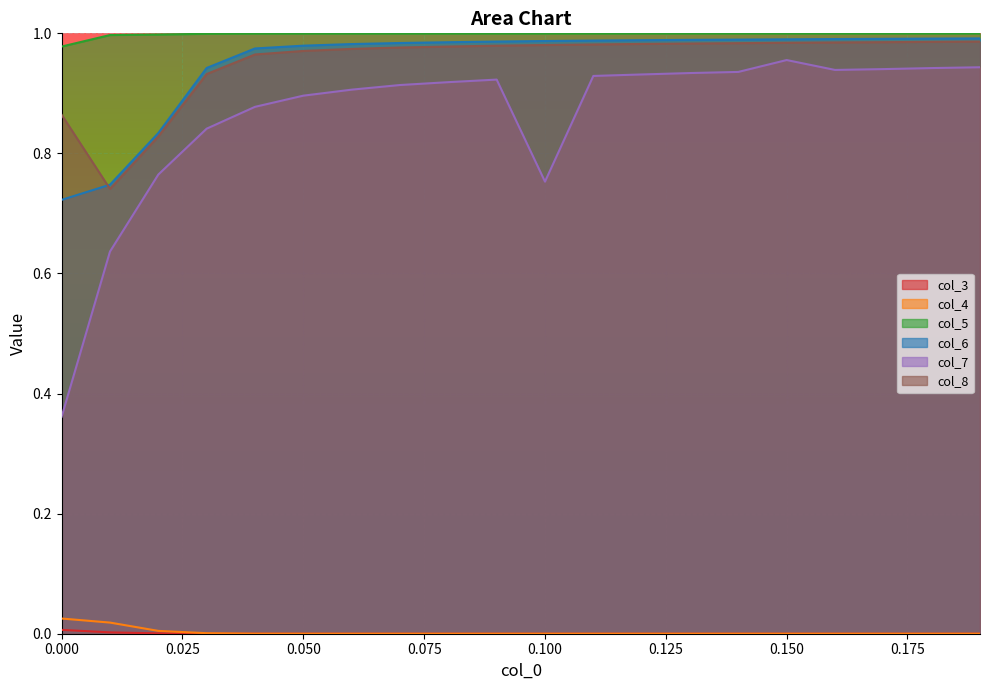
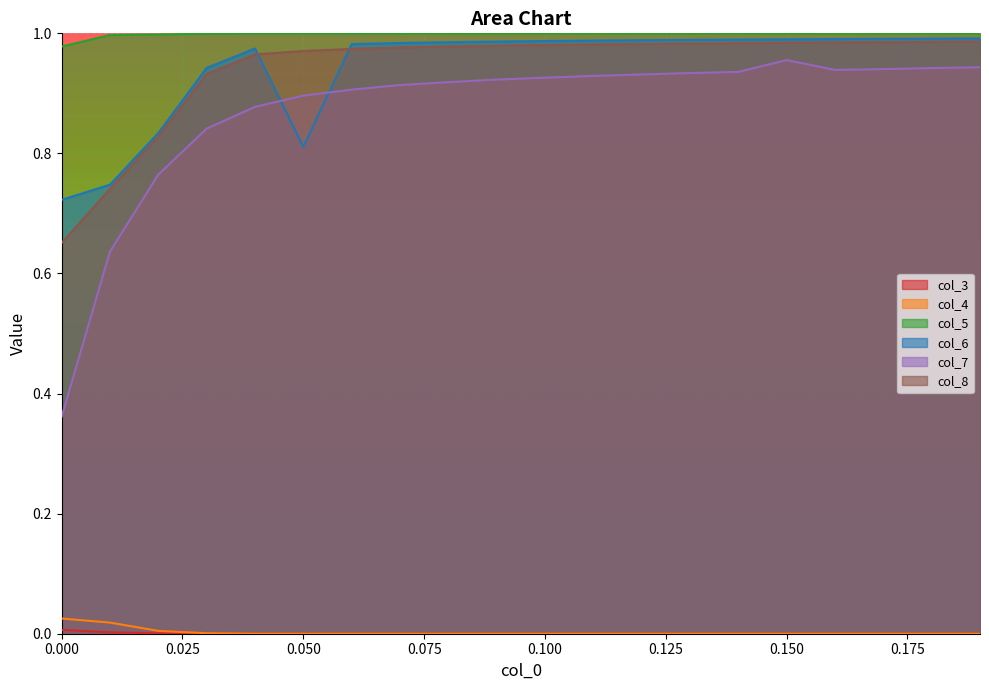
col_8, 0.000: 0.86 -> 0.65
col_6, 0.050: 0.98 -> 0.81
col_7, 0.100: 0.75 -> 0.93
